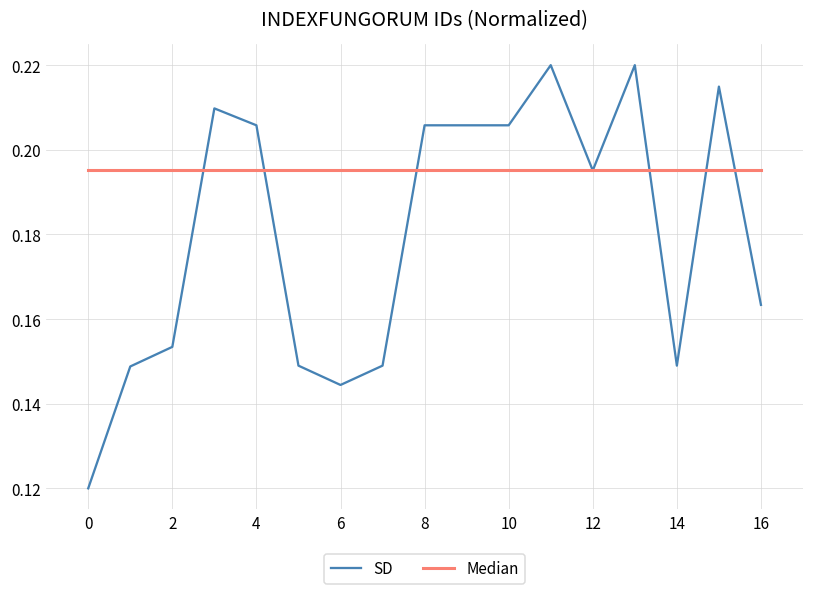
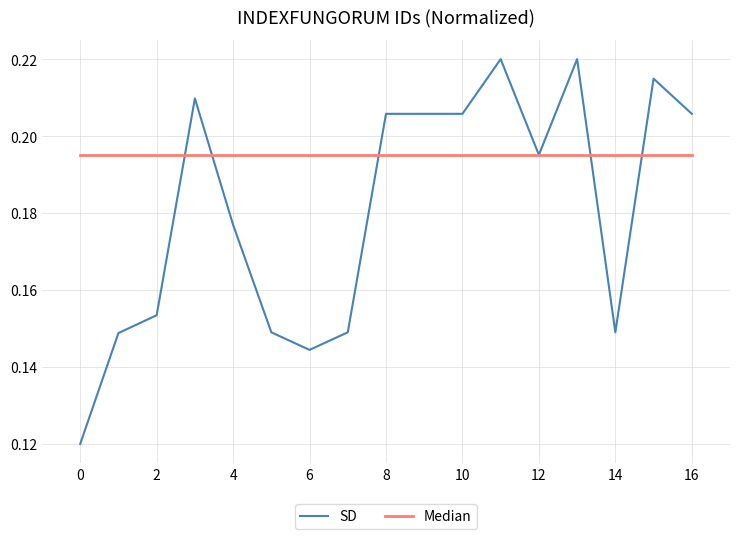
SD, 4: 0.206 -> 0.177
SD, 16: 0.163 -> 0.206
